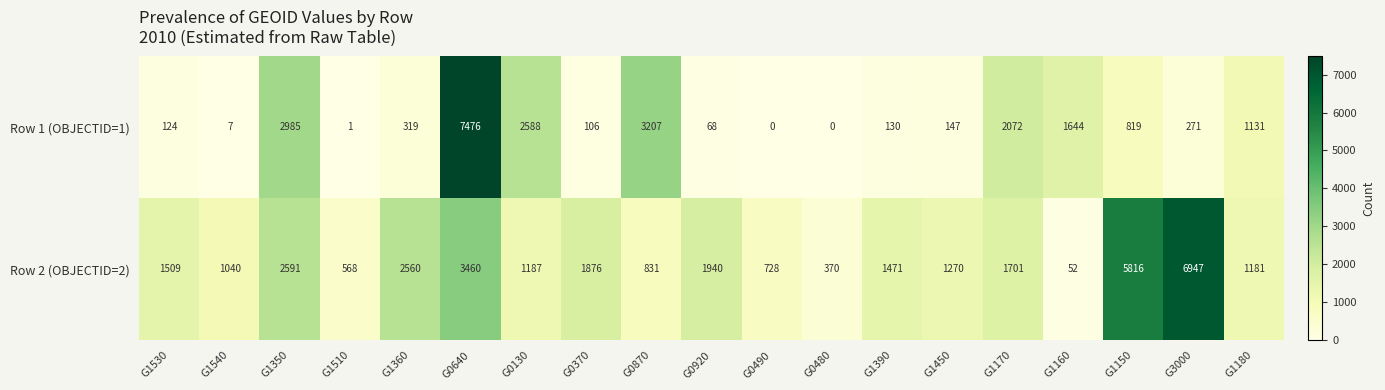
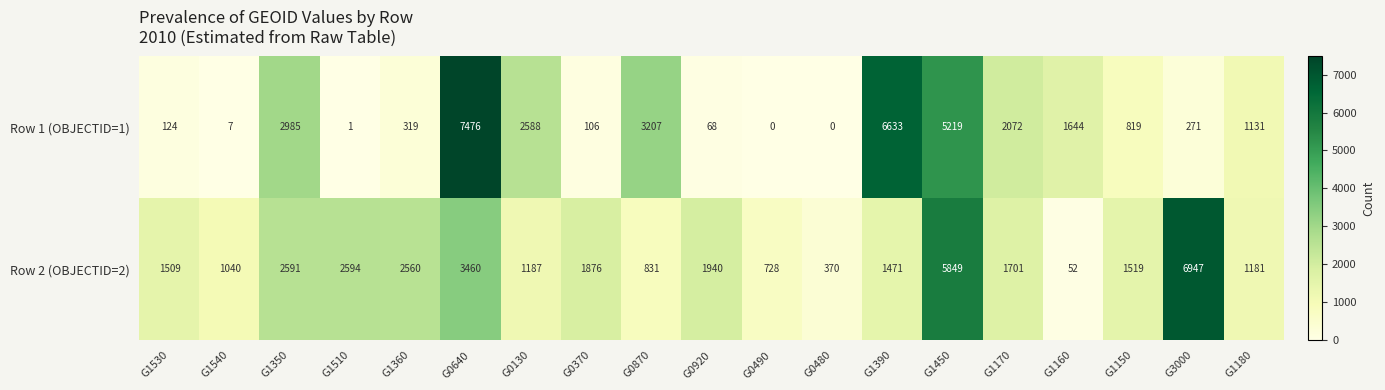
Row 1 (OBJECTID=1), G1390: 130 -> 6633
Row 1 (OBJECTID=1), G1450: 147 -> 5219
Row 2 (OBJECTID=2), G1510: 568 -> 2594
Row 2 (OBJECTID=2), G1450: 1270 -> 5849
Row 2 (OBJECTID=2), G1150: 5816 -> 1519
